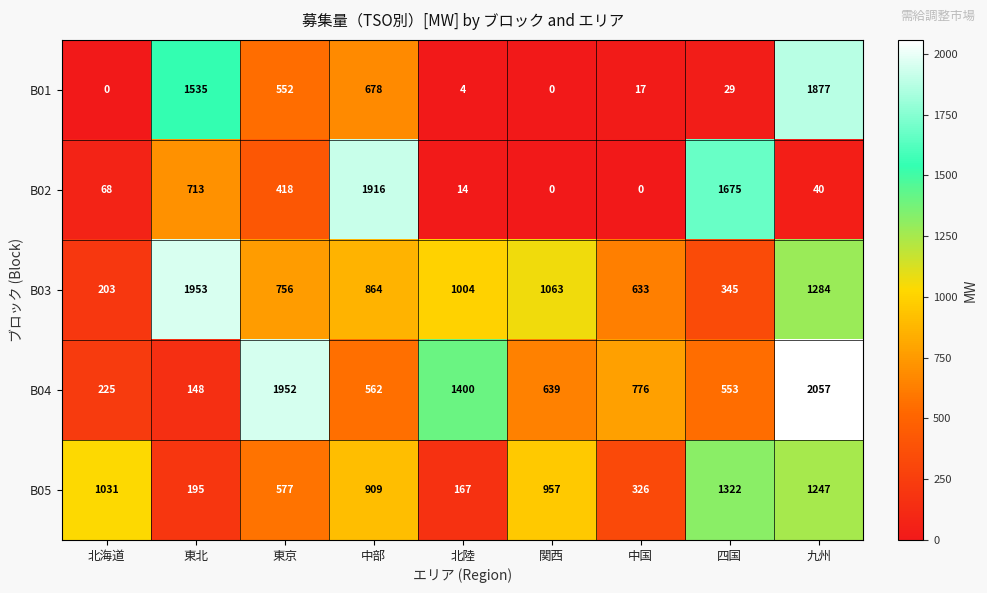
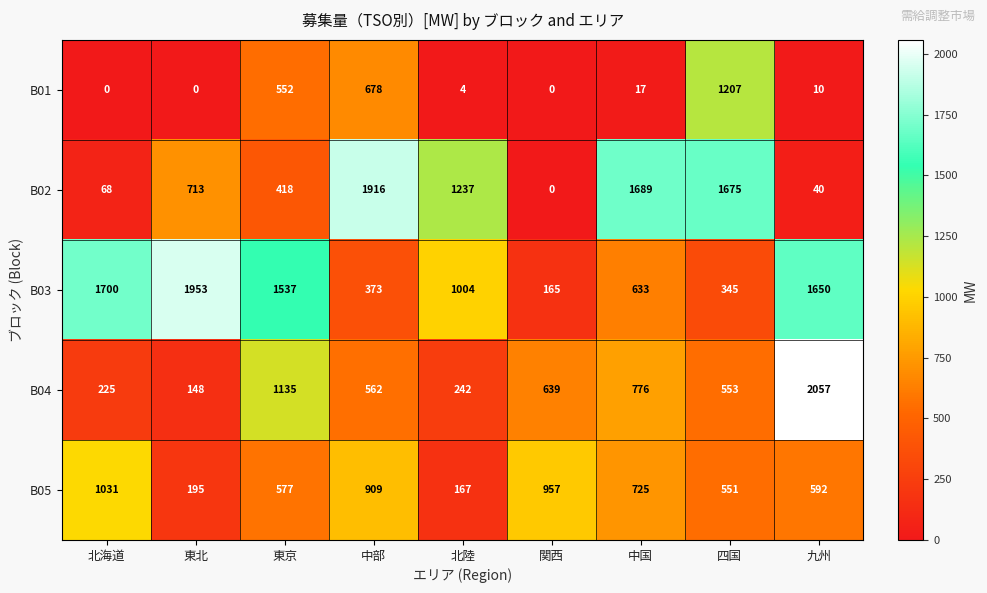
B01, 東北: 1535 -> 0
B01, 四国: 29 -> 1207
B01, 九州: 1877 -> 10
B02, 北陸: 14 -> 1237
B02, 中国: 0 -> 1689
B03, 北海道: 203 -> 1700
B03, 東京: 756 -> 1537
B03, 中部: 864 -> 373
B03, 関西: 1063 -> 165
B03, 九州: 1284 -> 1650
B04, 東京: 1952 -> 1135
B04, 北陸: 1400 -> 242
B05, 中国: 326 -> 725
B05, 四国: 1322 -> 551
B05, 九州: 1247 -> 592
